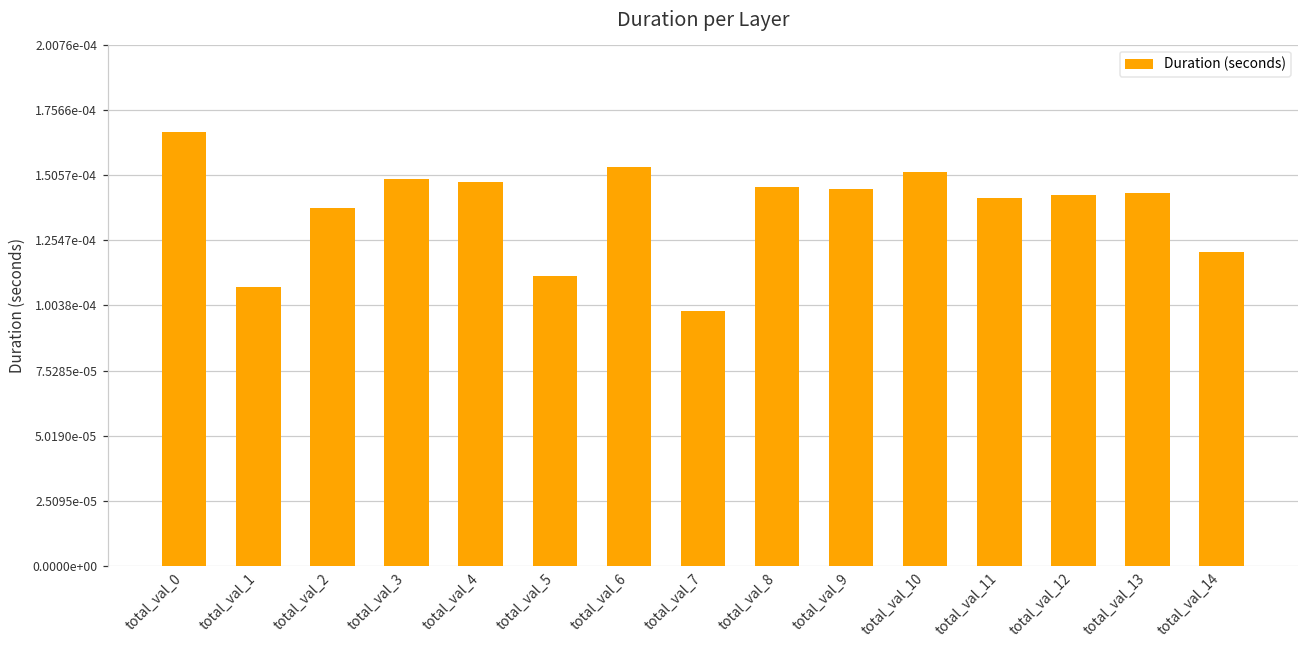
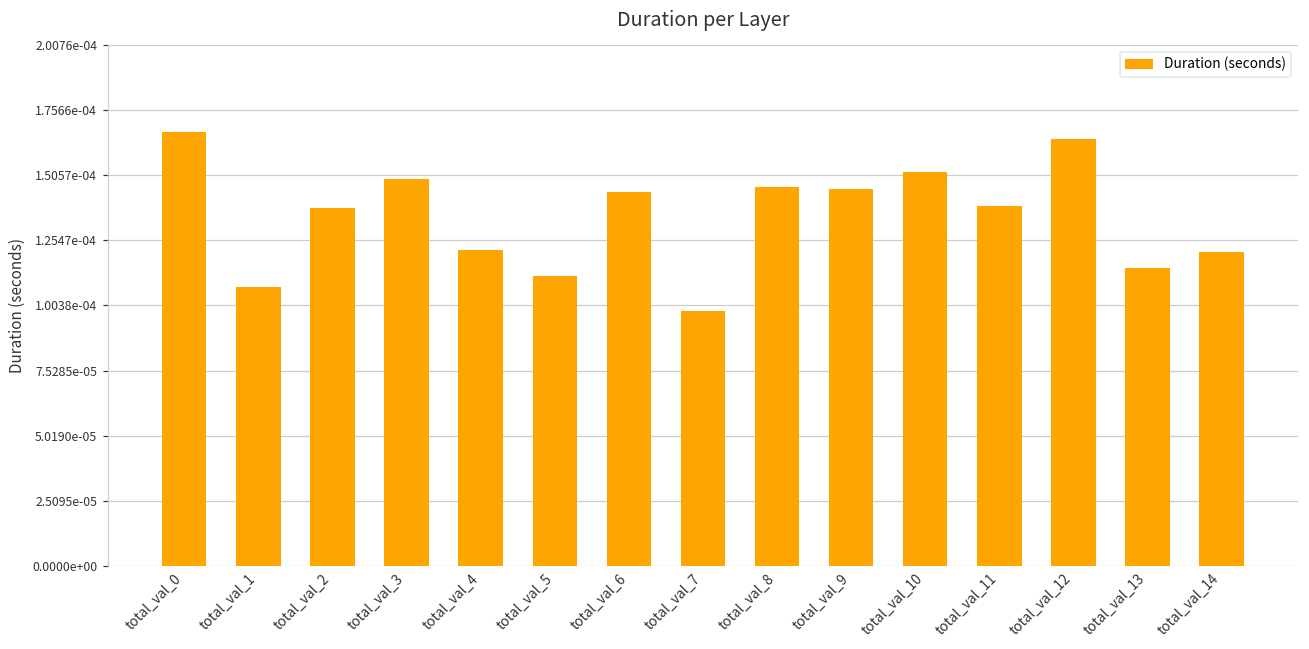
total_val_4: 0.000148 -> 0.000122
total_val_6: 0.000154 -> 0.000144
total_val_11: 0.000142 -> 0.000139
total_val_12: 0.000143 -> 0.000165
total_val_13: 0.000144 -> 0.000115
